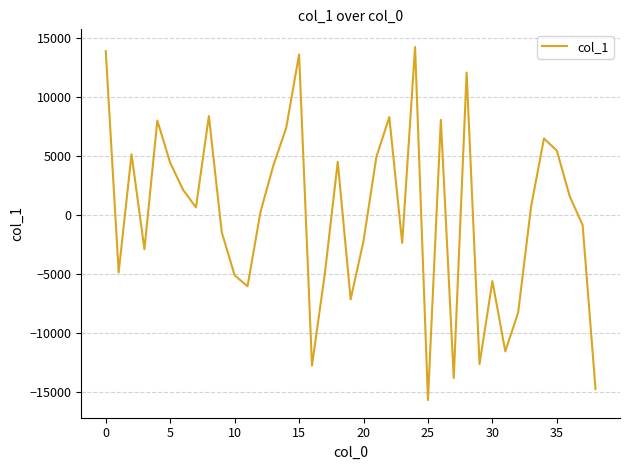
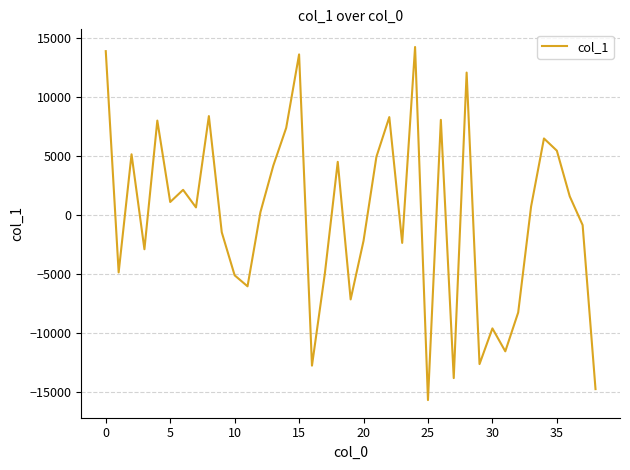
5: 4400 -> 1100
30: -5600 -> -9600
